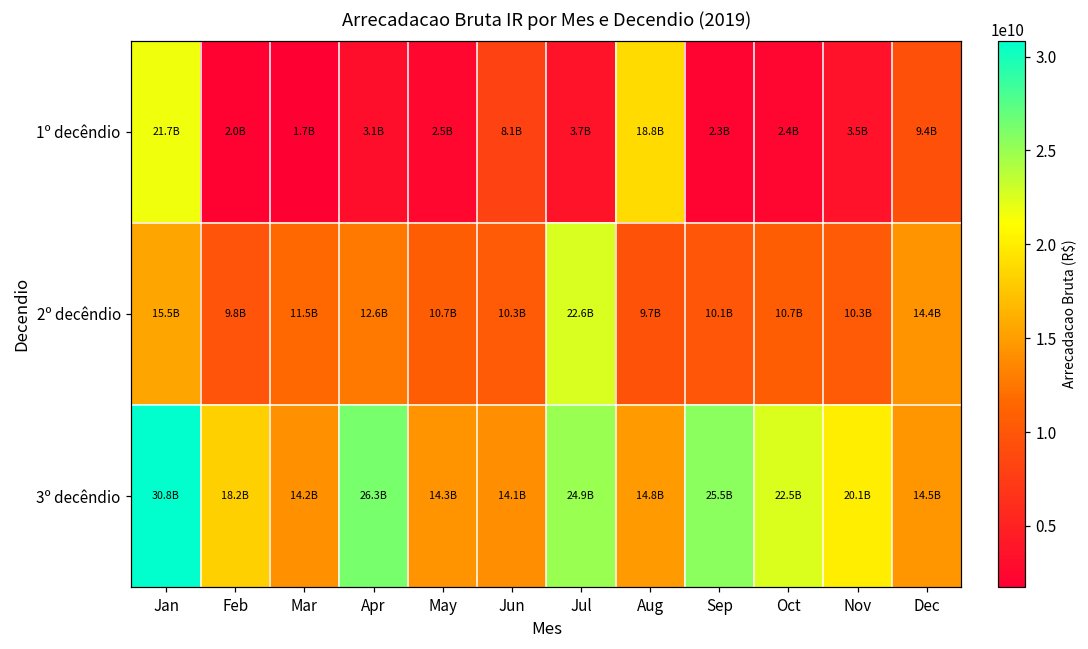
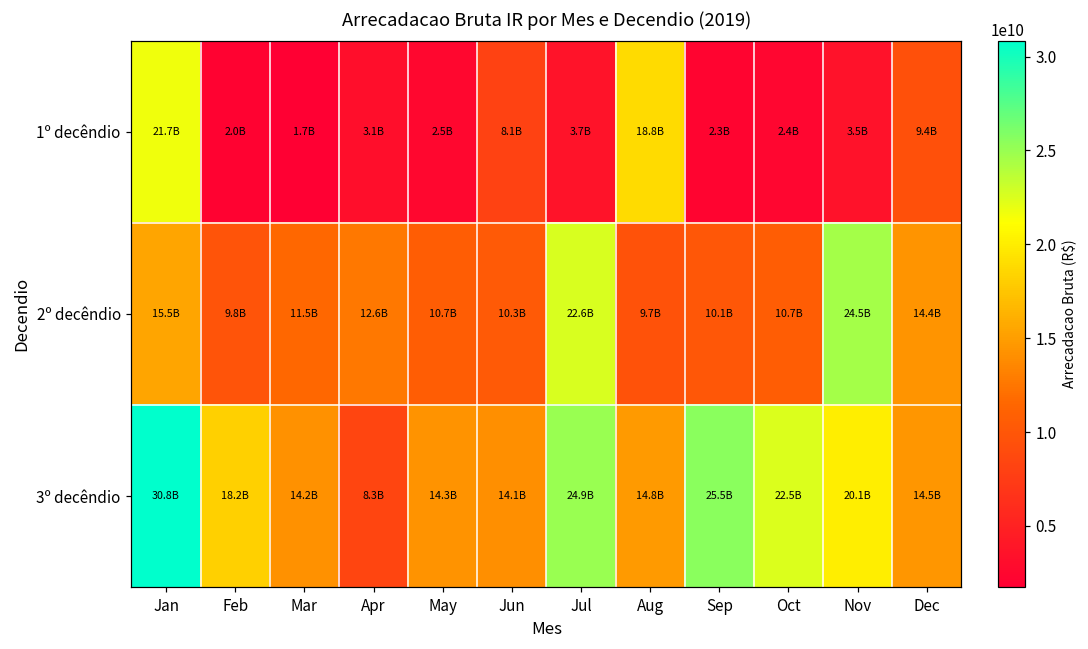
2º decêndio, Nov: 10.3B -> 24.5B
3º decêndio, Apr: 26.3B -> 8.3B
